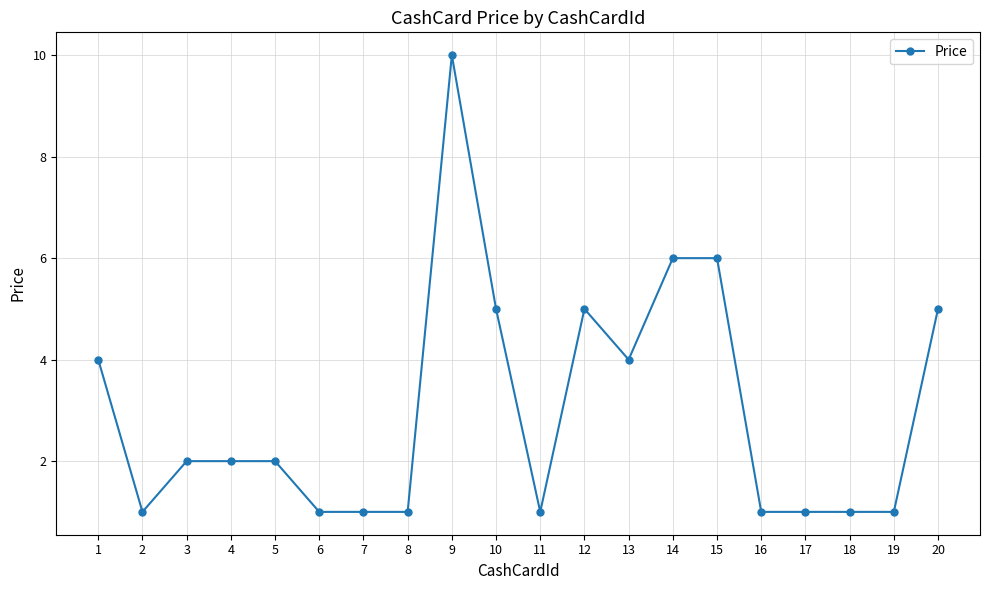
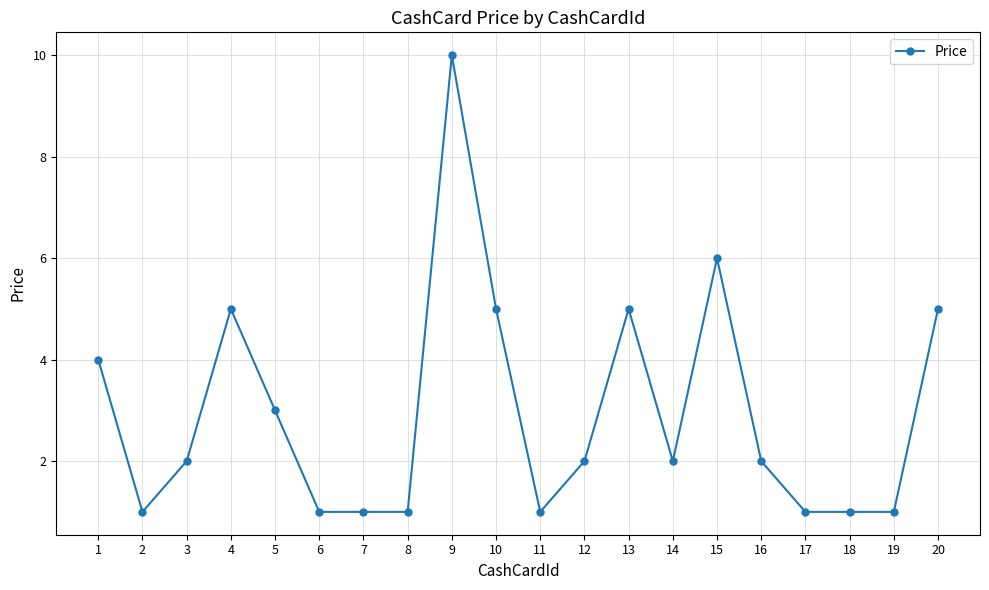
4: 2 -> 5
5: 2 -> 3
12: 5 -> 2
13: 4 -> 5
14: 6 -> 2
16: 1 -> 2
